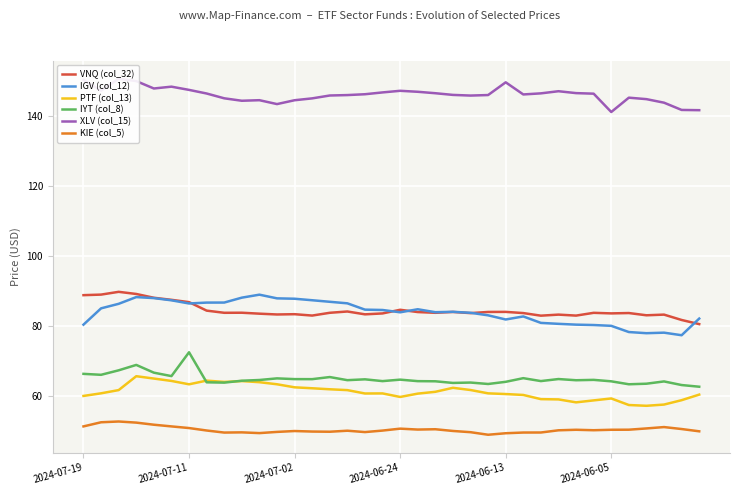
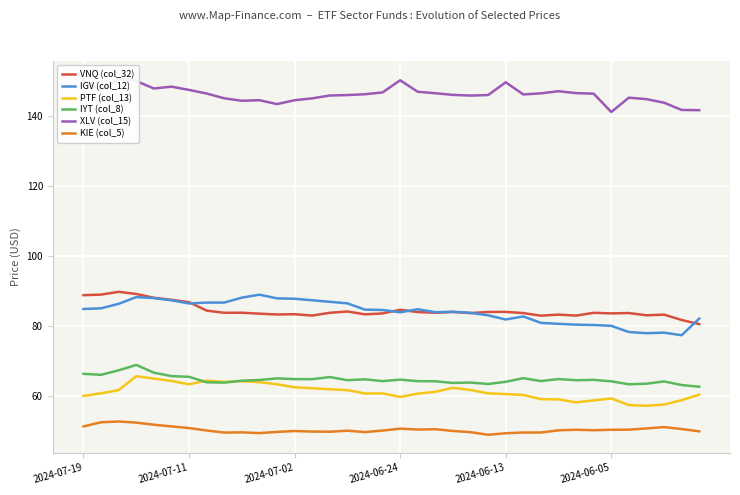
IGV (col_12), 2024-07-19: 80 -> 85
IYT (col_8), 2024-07-11: 73 -> 66
XLV (col_15), 2024-06-24: 147 -> 150
